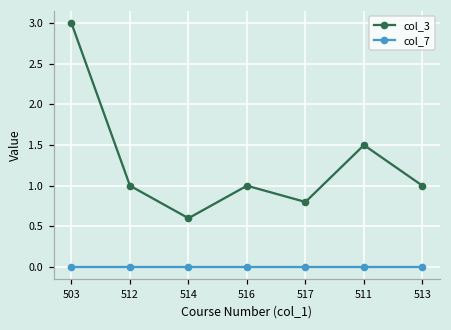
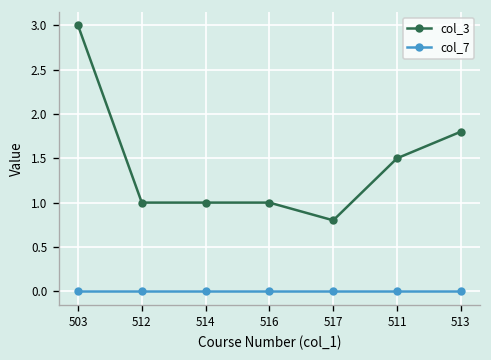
col_3, 514: 0.6 -> 1.0
col_3, 513: 1.0 -> 1.8
